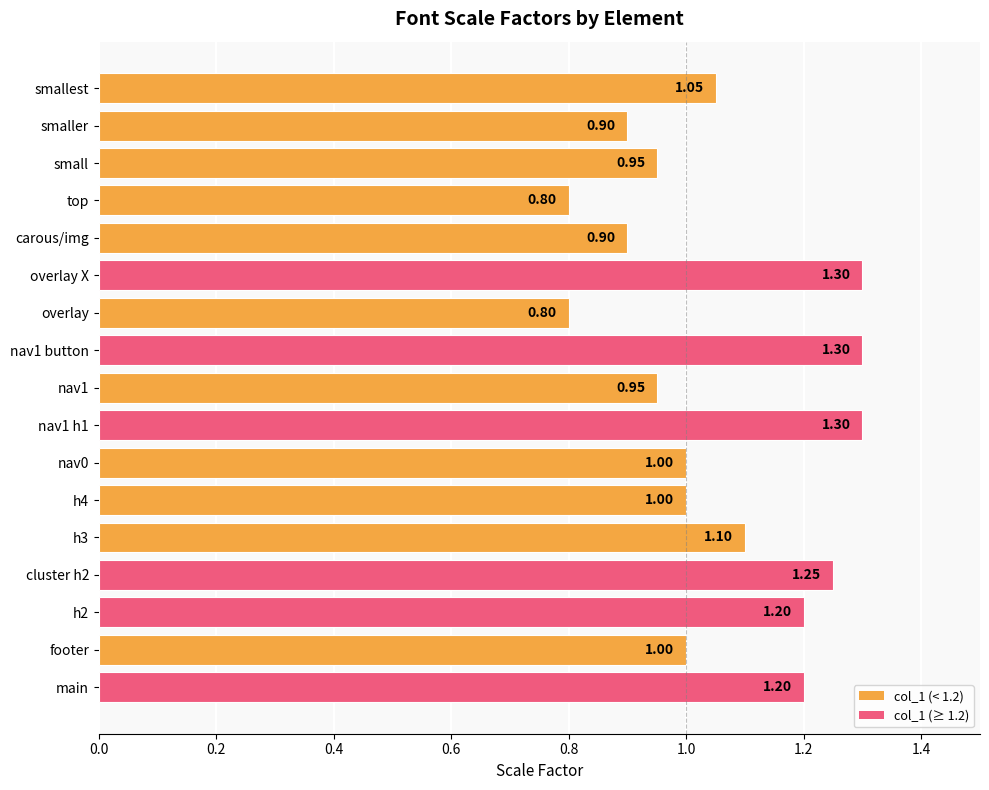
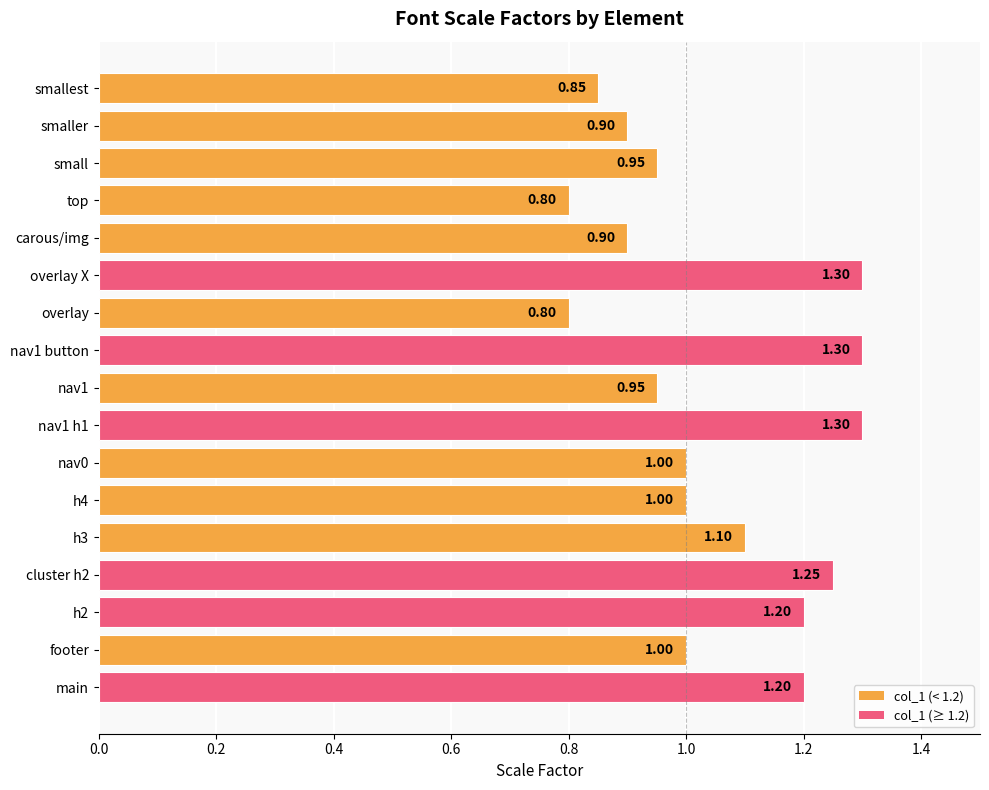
smallest: 1.05 -> 0.85
